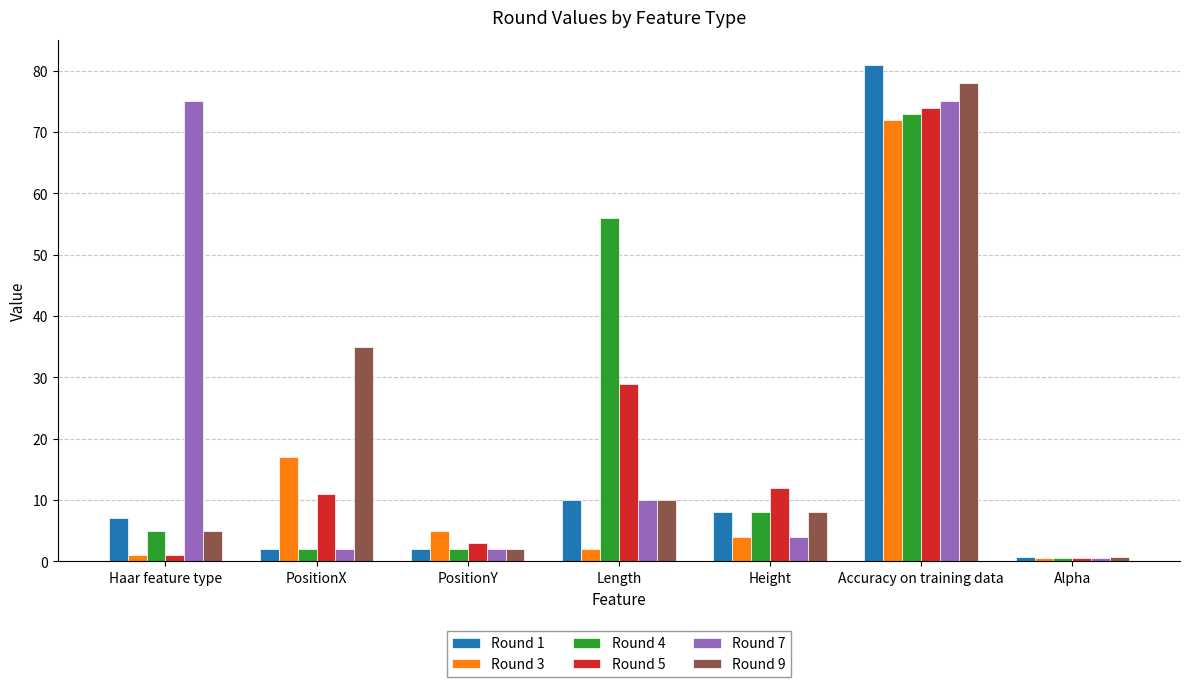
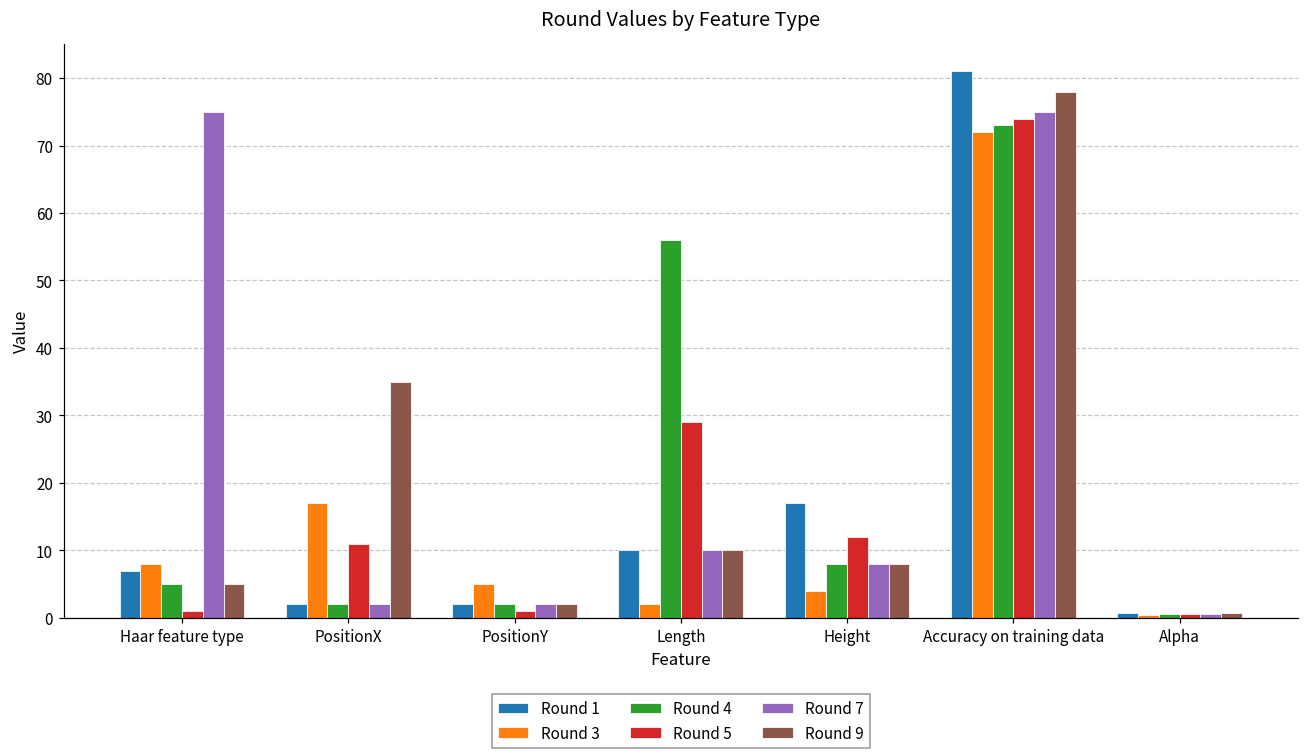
Round 3, Haar feature type: 1 -> 8
Round 5, PositionY: 3 -> 1
Round 1, Height: 8 -> 17
Round 7, Height: 4 -> 8
